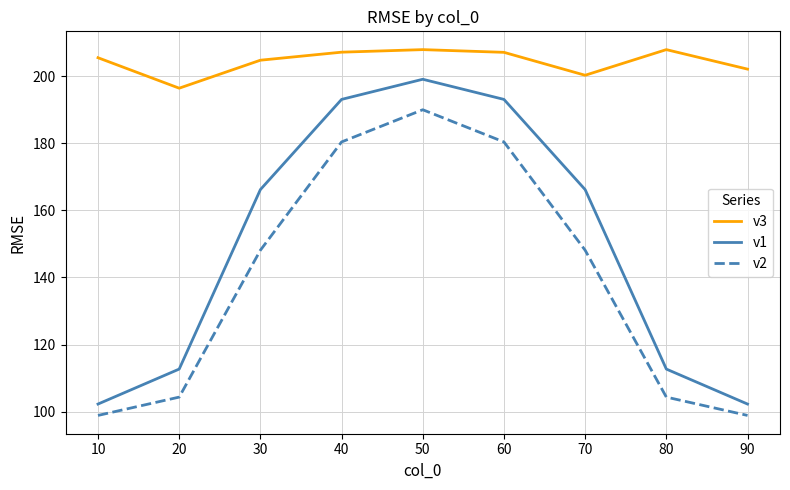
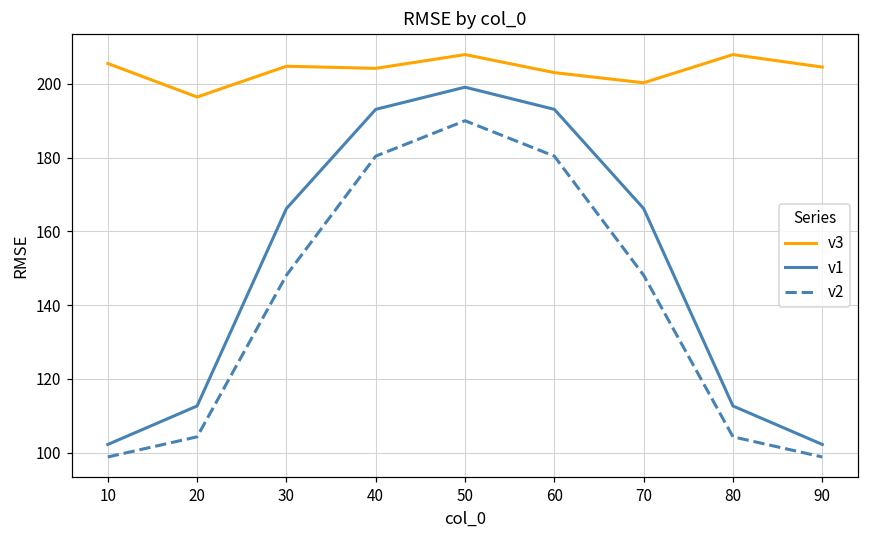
v3, 40: 207 -> 204
v3, 60: 207 -> 203
v3, 90: 202 -> 205
